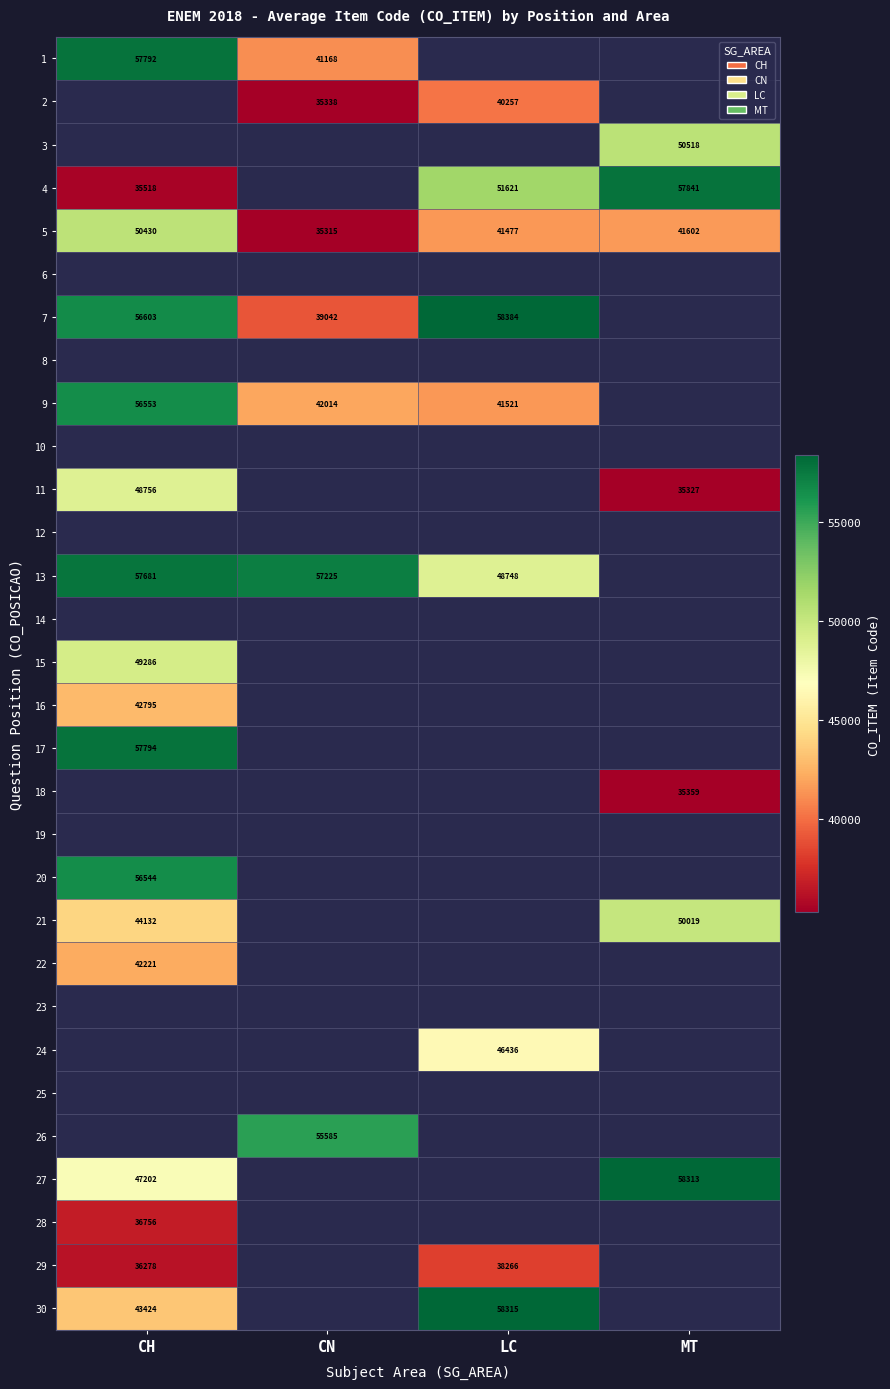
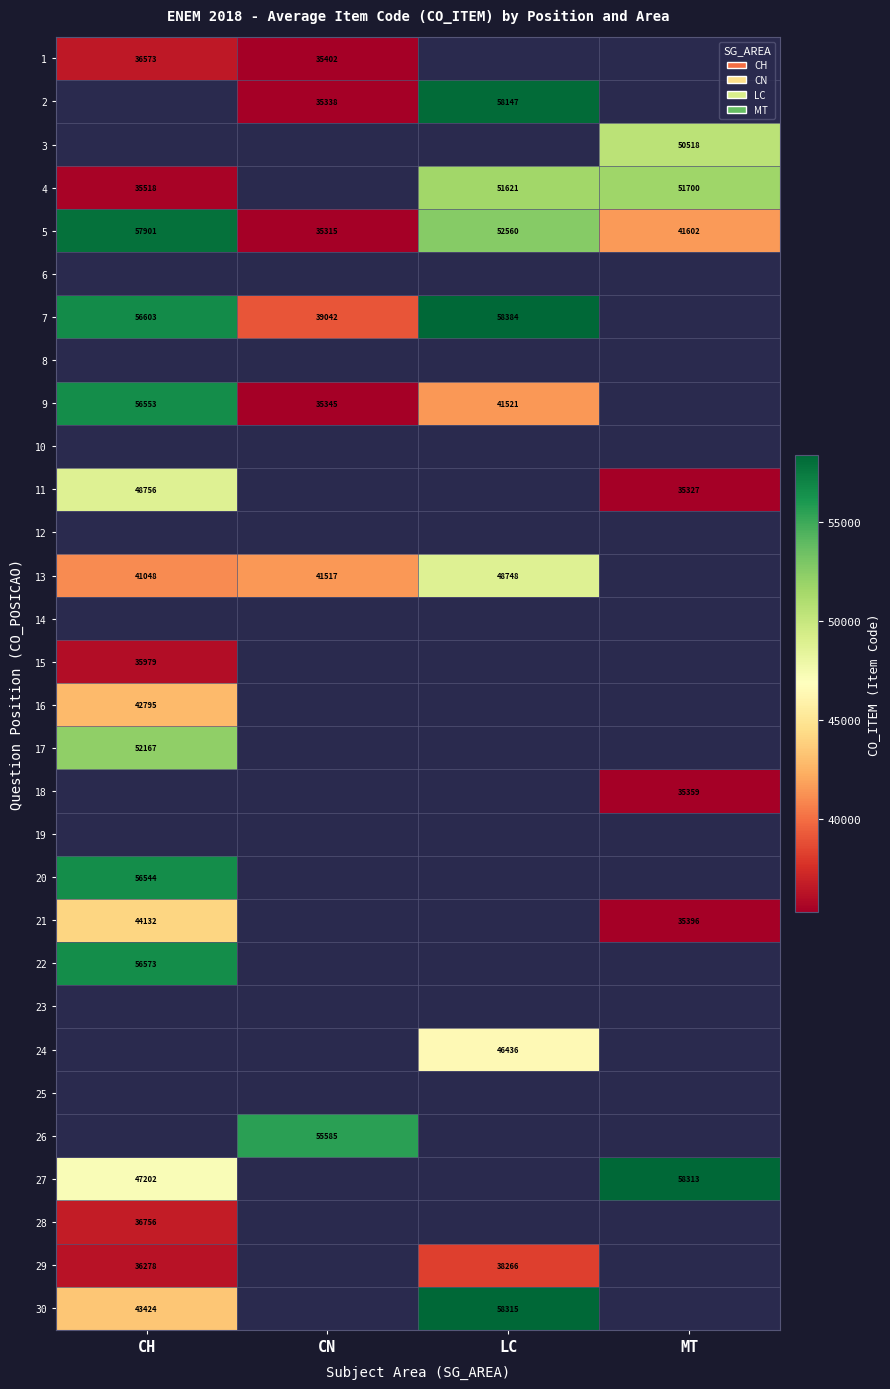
1, CH: 57792 -> 36573
1, CN: 41168 -> 35402
2, LC: 40257 -> 58147
4, MT: 57841 -> 51700
5, CH: 50430 -> 57901
5, LC: 41477 -> 52560
9, CN: 42014 -> 35345
13, CH: 57681 -> 41048
13, CN: 57225 -> 41517
15, CH: 49286 -> 35979
17, CH: 57794 -> 52167
21, MT: 50019 -> 35396
22, CH: 42221 -> 56573
